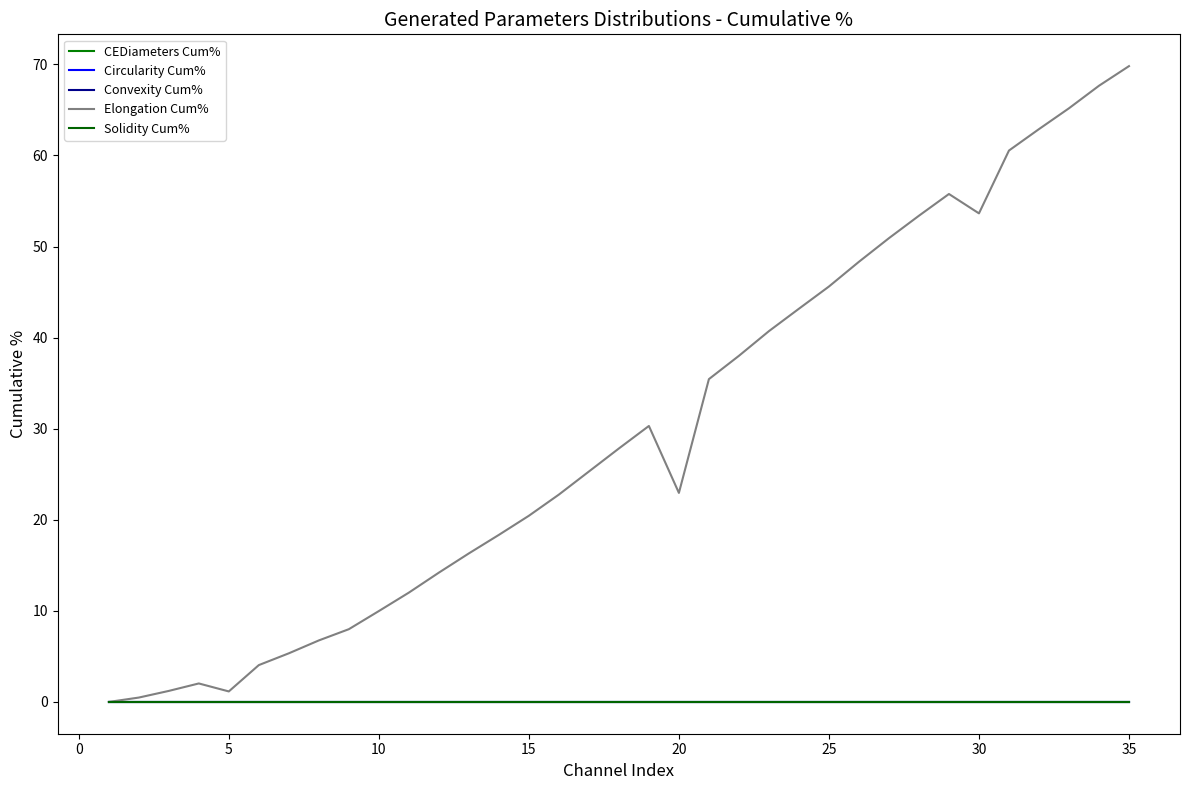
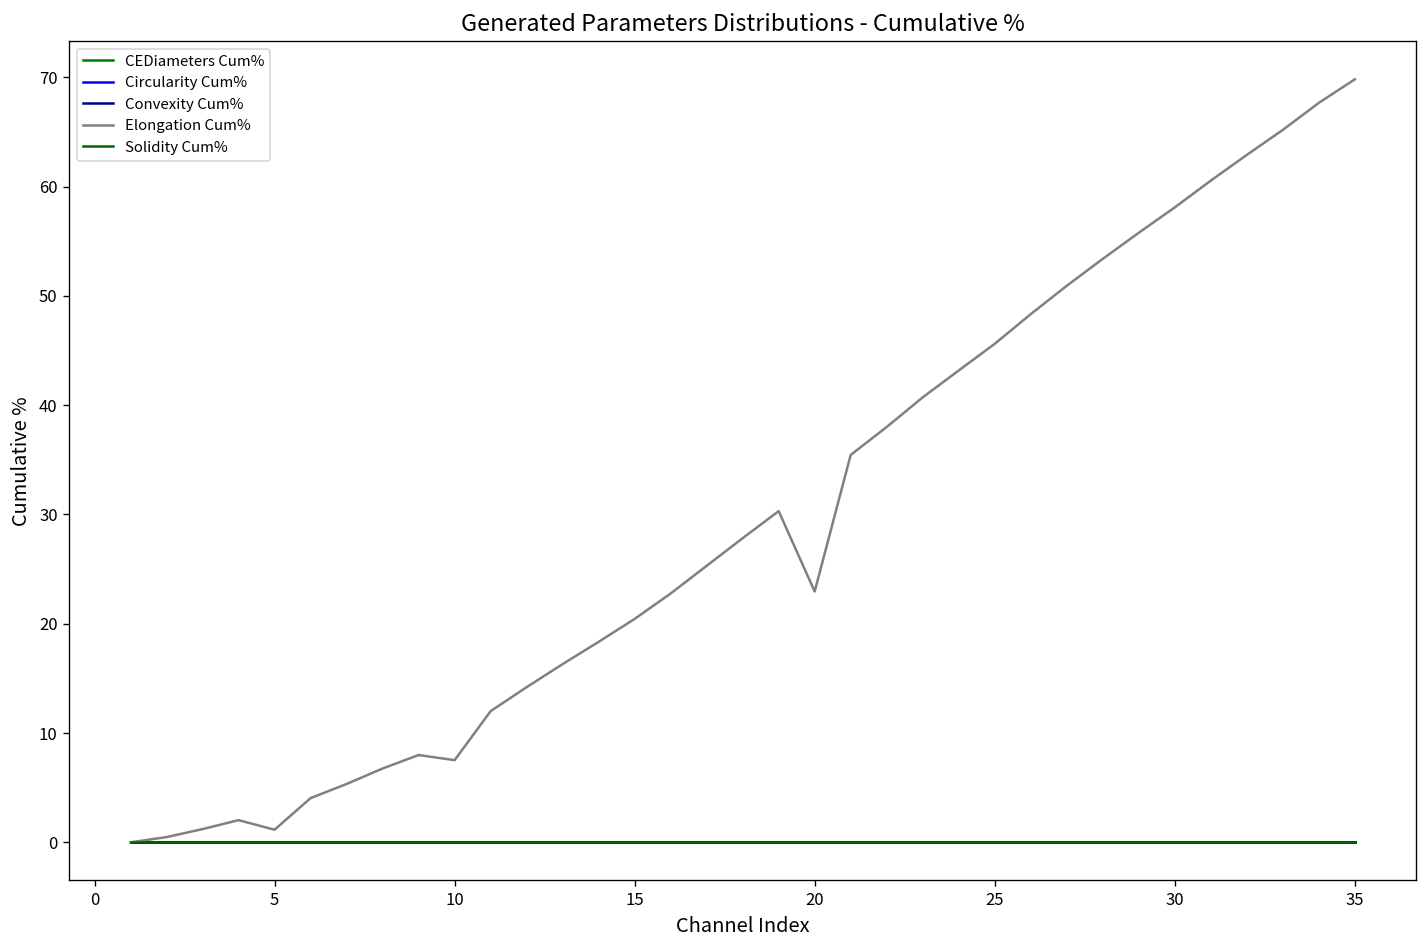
Elongation Cum%, 10: 10 -> 8
Elongation Cum%, 30: 54 -> 58
